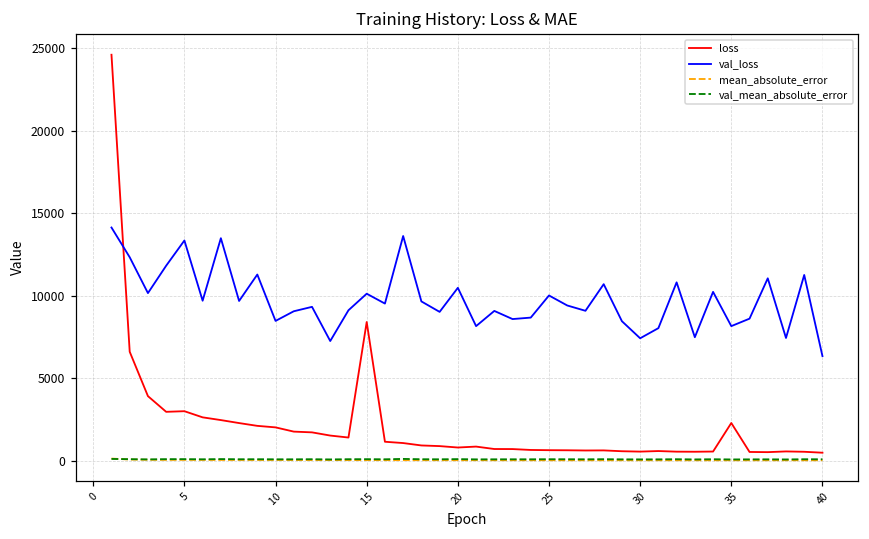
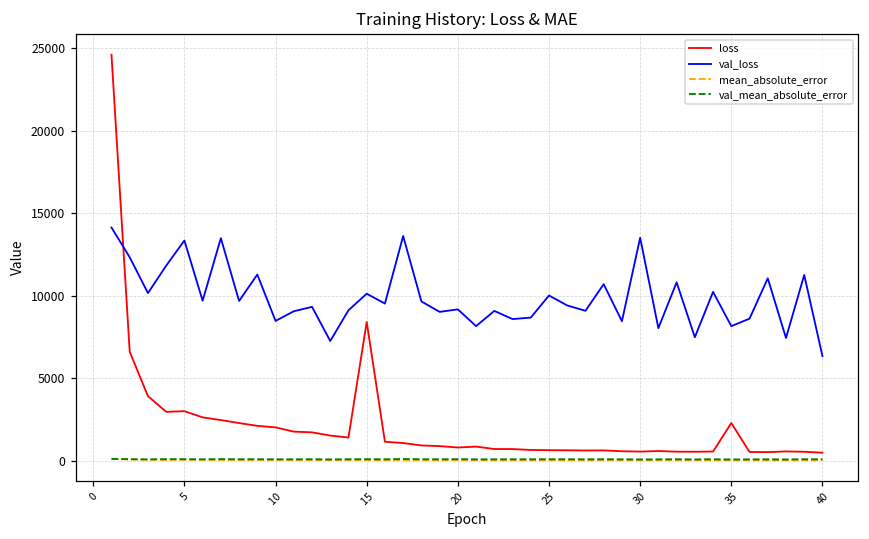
val_loss, 20: 10500 -> 9200
val_loss, 30: 7400 -> 13500
